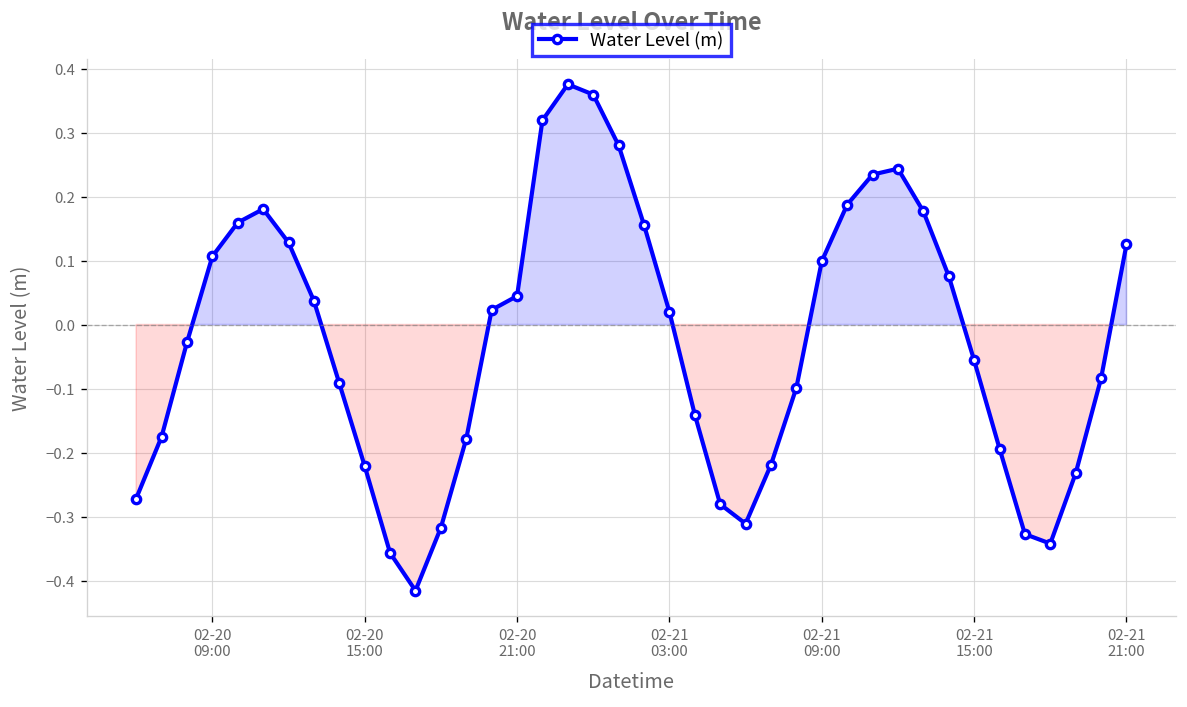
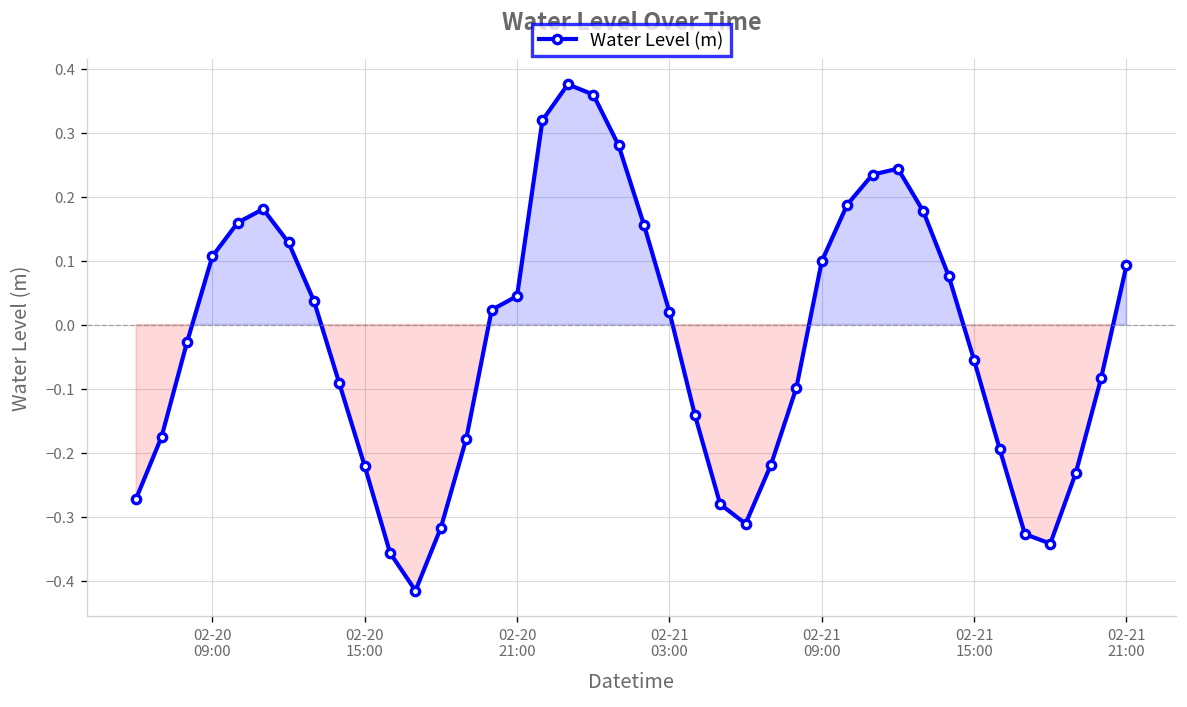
02-21 21:00: 0.13 -> 0.09
